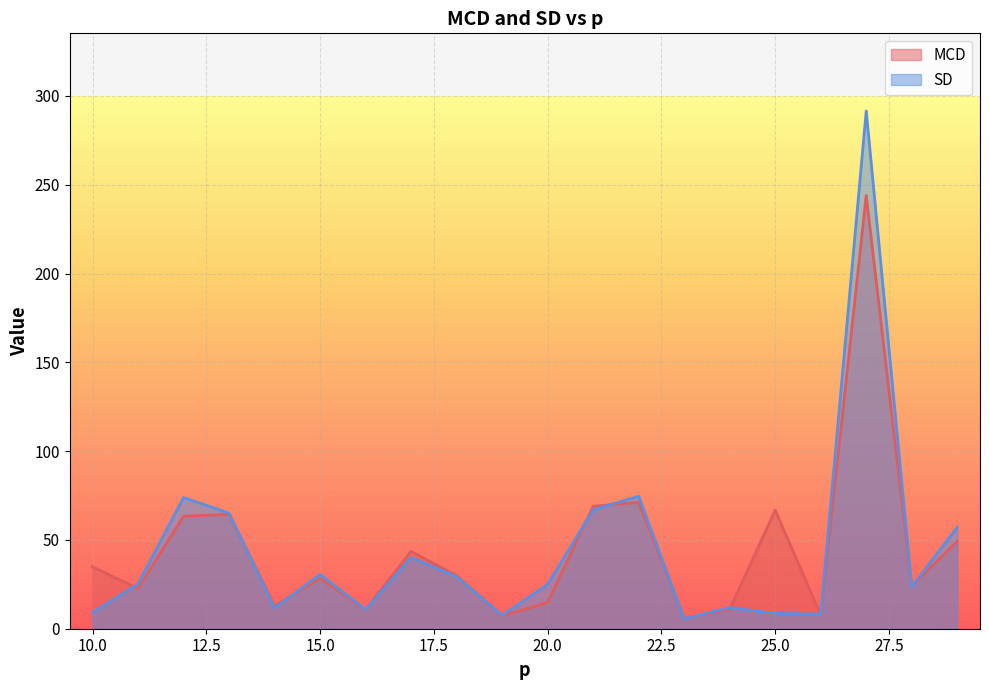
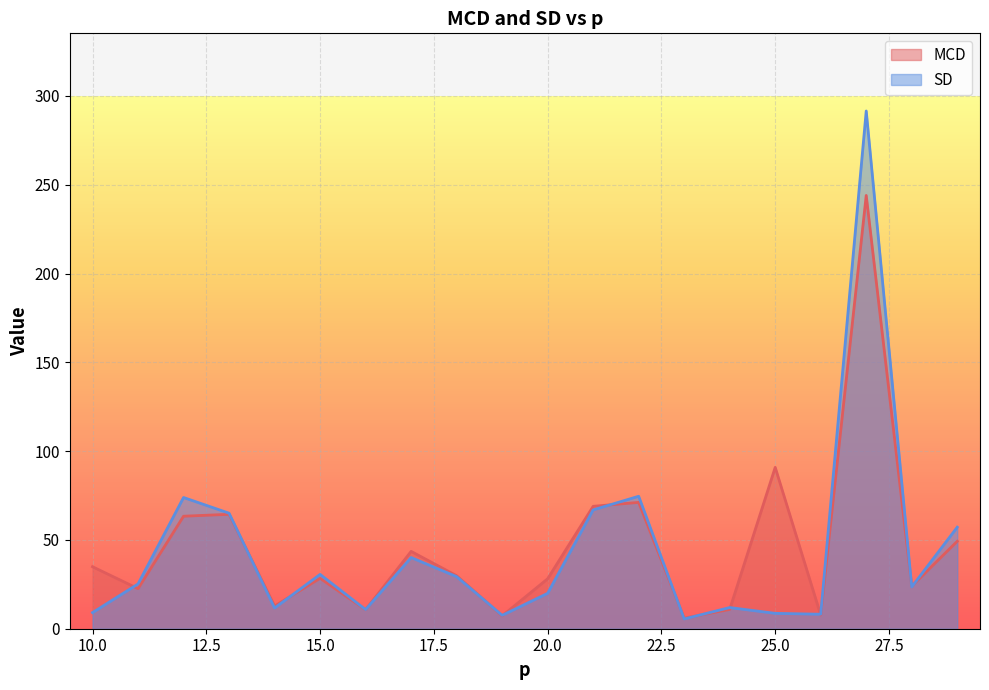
MCD, 20.0: 15 -> 28
SD, 20.0: 25 -> 20
MCD, 25.0: 67 -> 91
